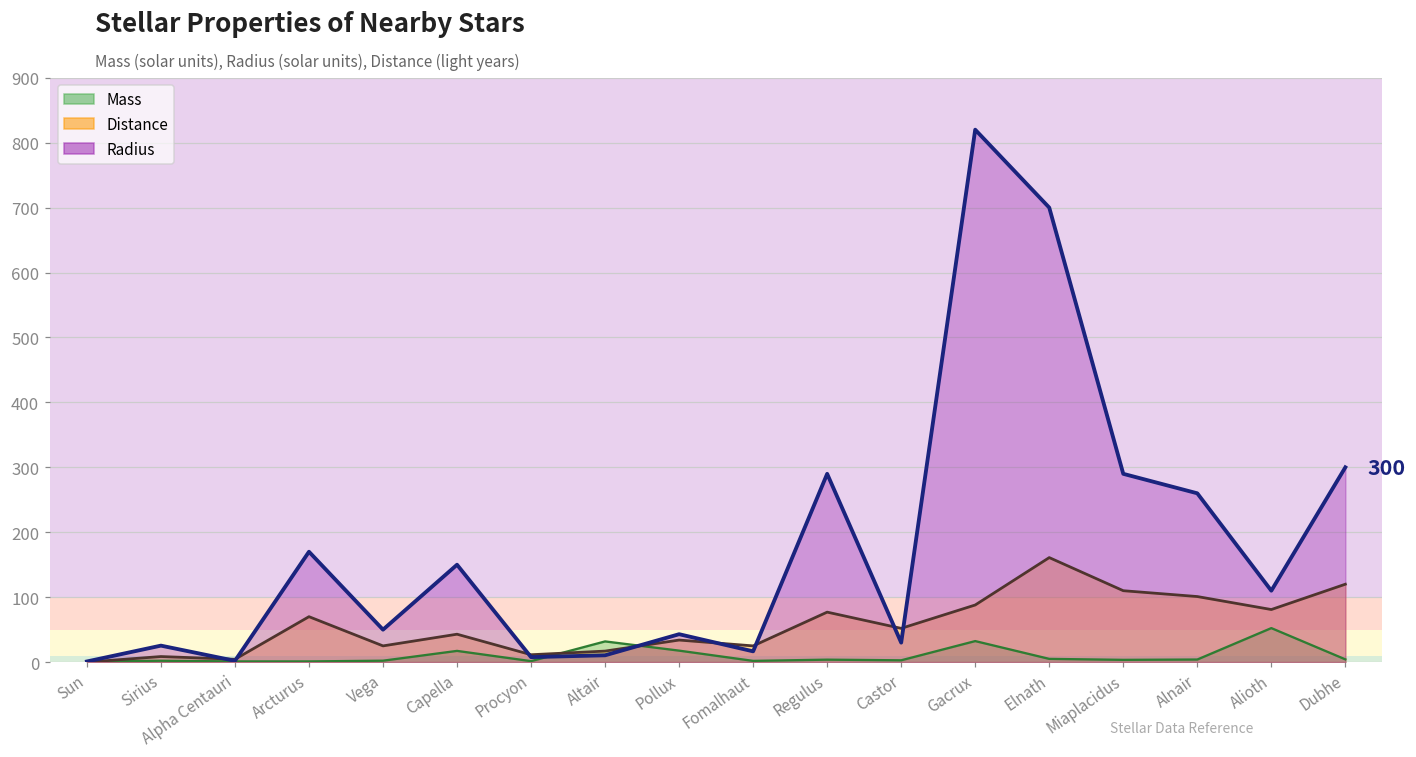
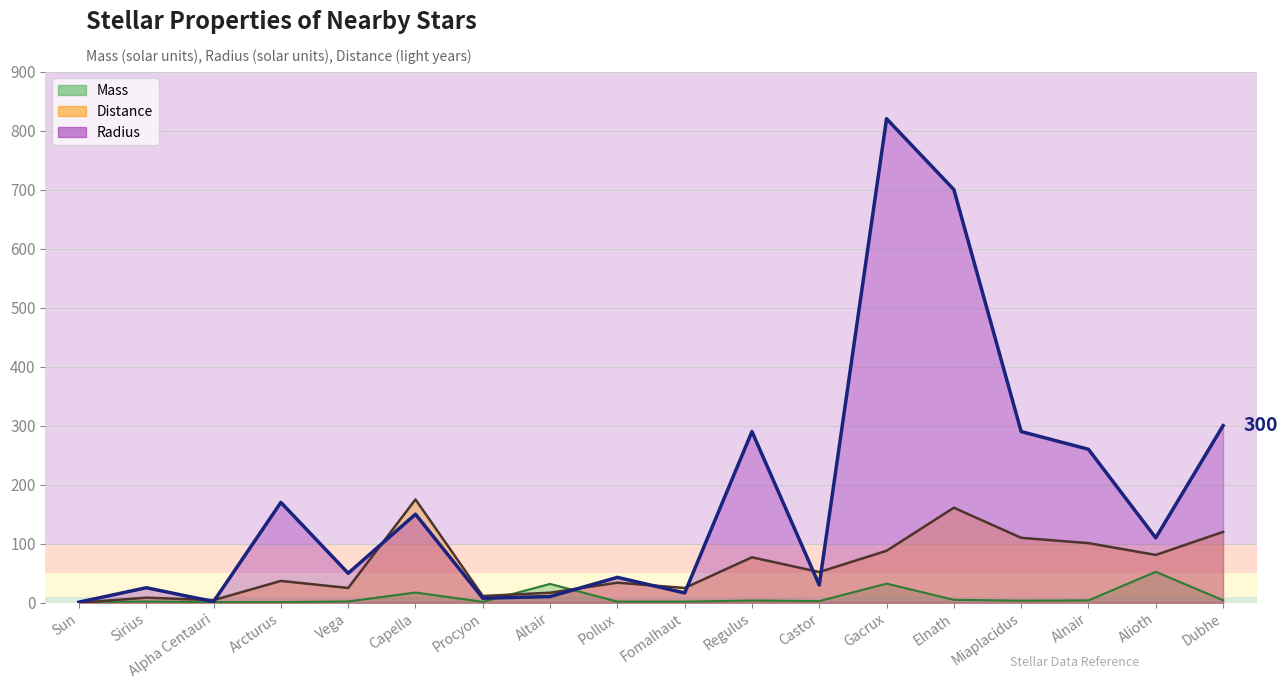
Distance, Arcturus: 70 -> 40
Distance, Capella: 40 -> 180
Mass, Pollux: 20 -> 0
